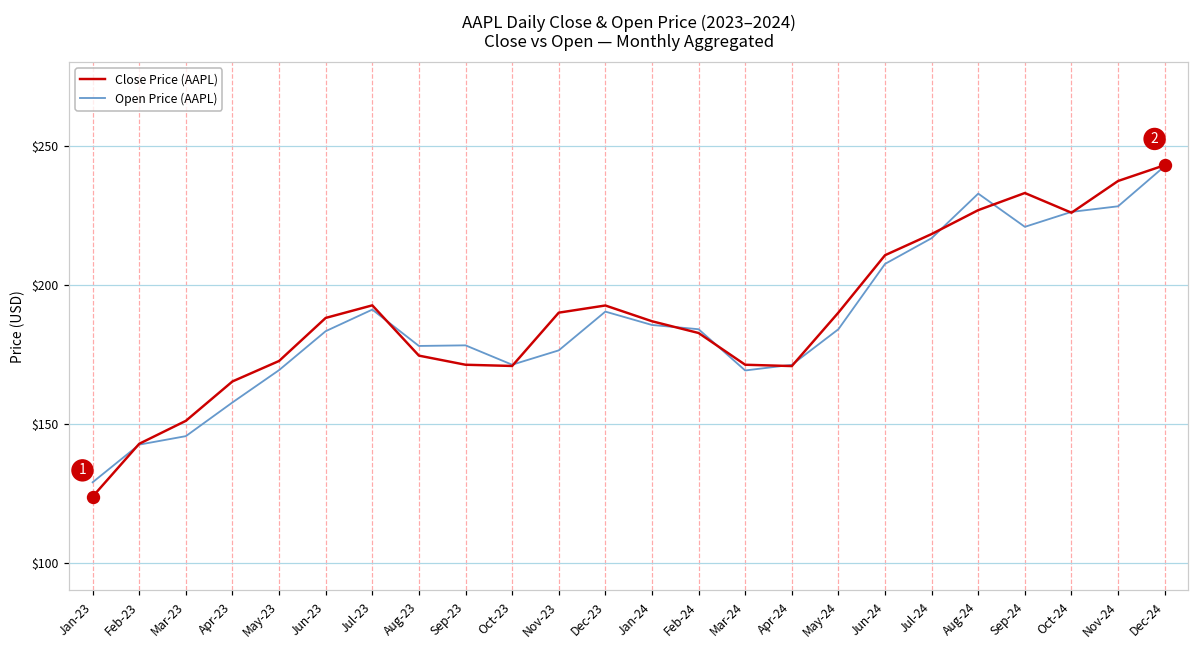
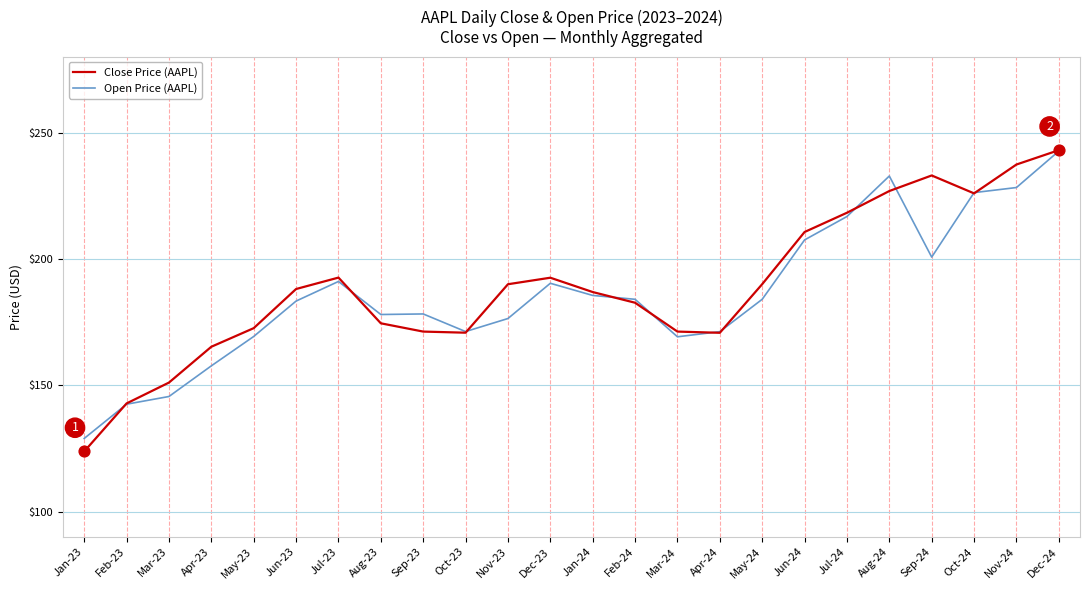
Open Price (AAPL), Sep-24: $221 -> $201
